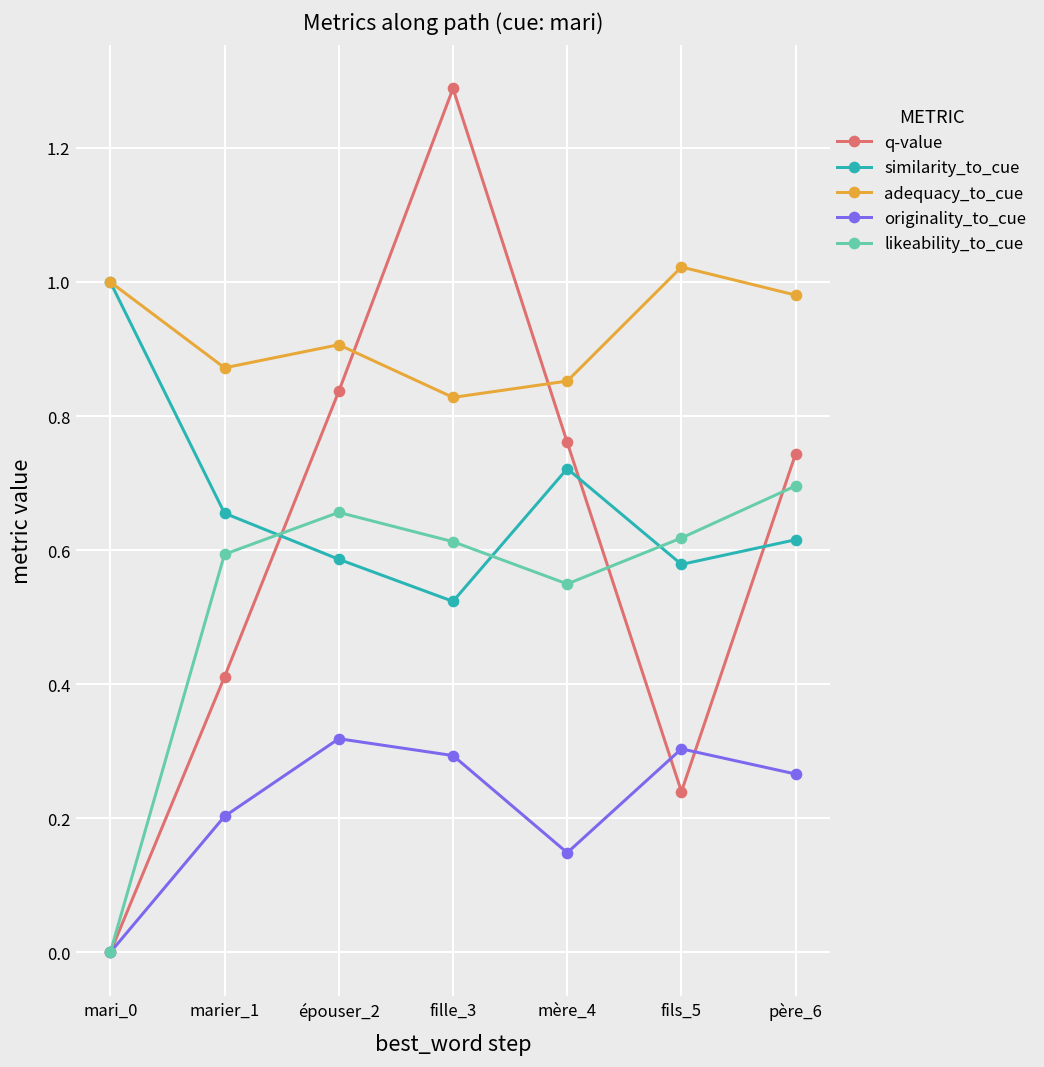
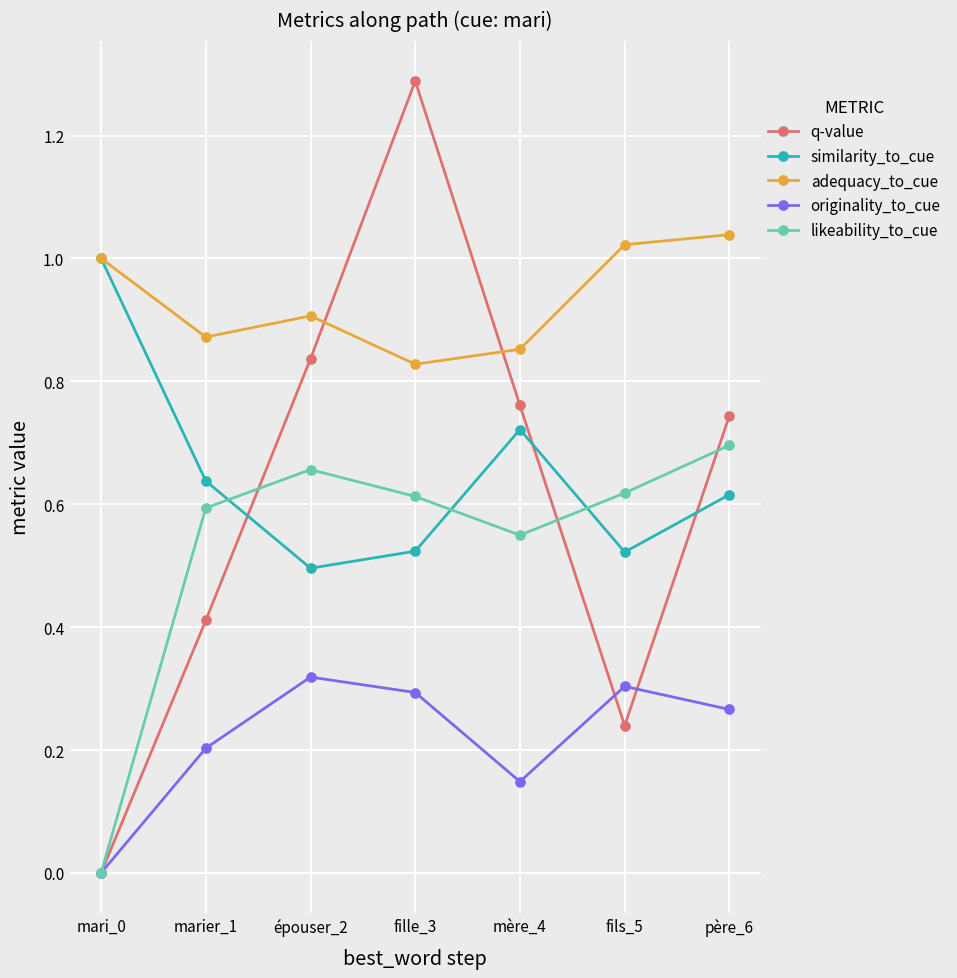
similarity_to_cue, marier_1: 0.66 -> 0.64
similarity_to_cue, épouser_2: 0.59 -> 0.50
similarity_to_cue, fils_5: 0.58 -> 0.52
adequacy_to_cue, père_6: 0.98 -> 1.04
